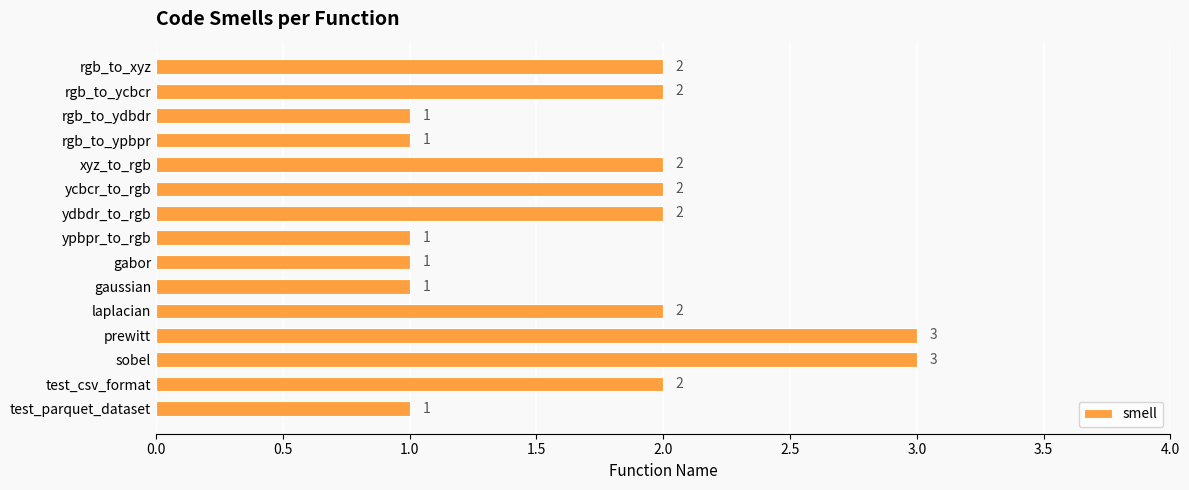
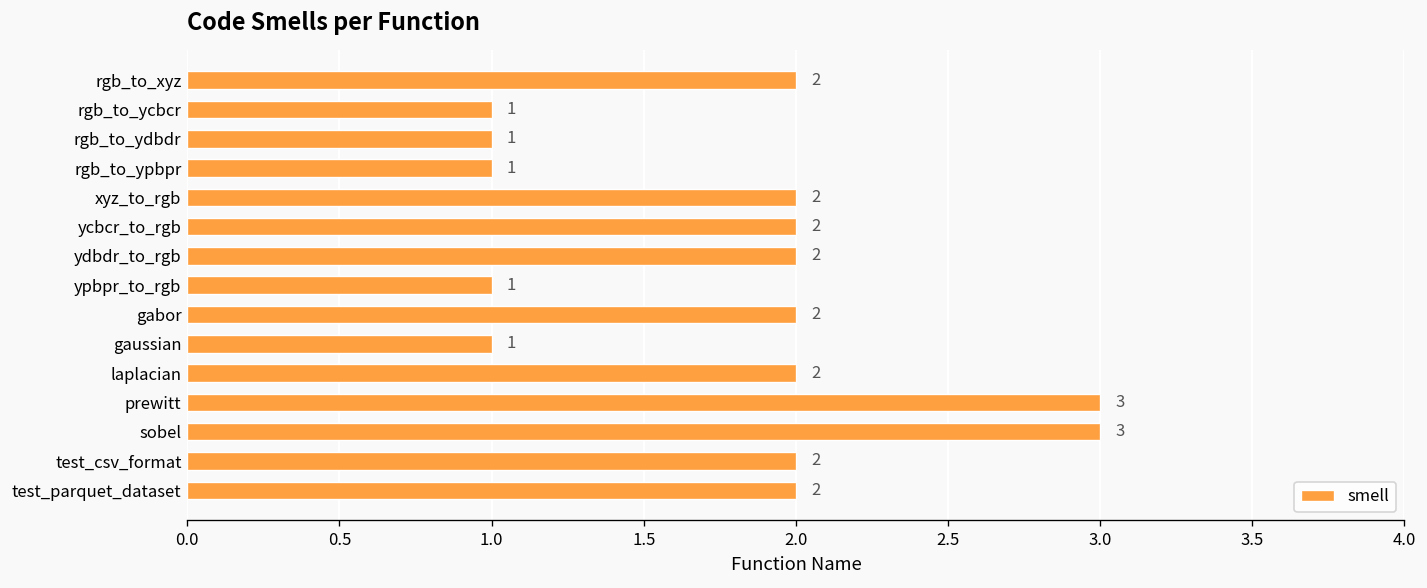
rgb_to_ycbcr: 2 -> 1
gabor: 1 -> 2
test_parquet_dataset: 1 -> 2
